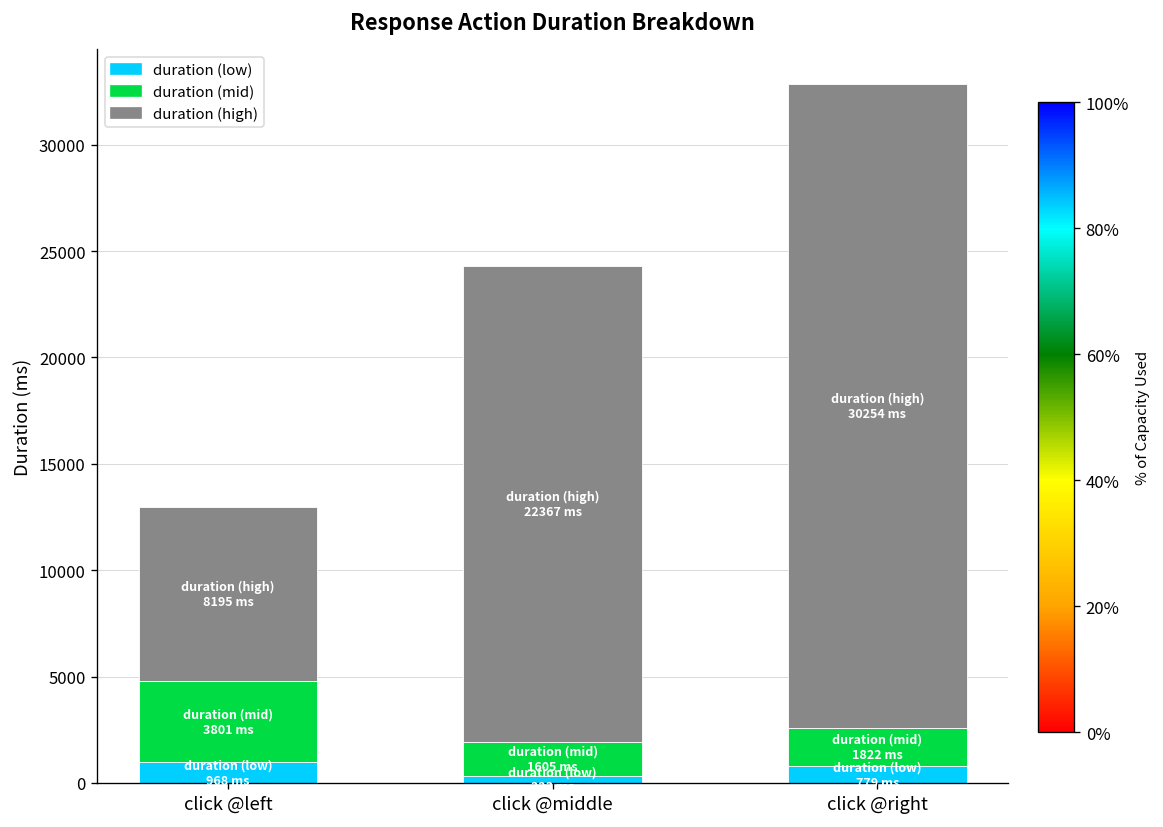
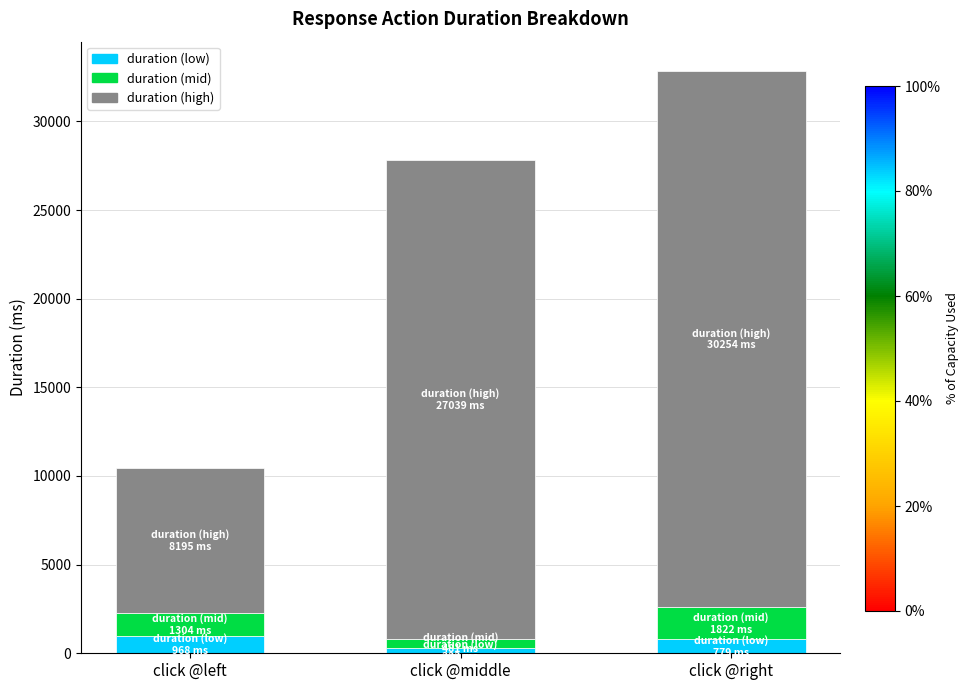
duration (mid), click @left: 3801 -> 1304
duration (mid), click @middle: 1605 -> 481
duration (high), click @middle: 22367 -> 27039
